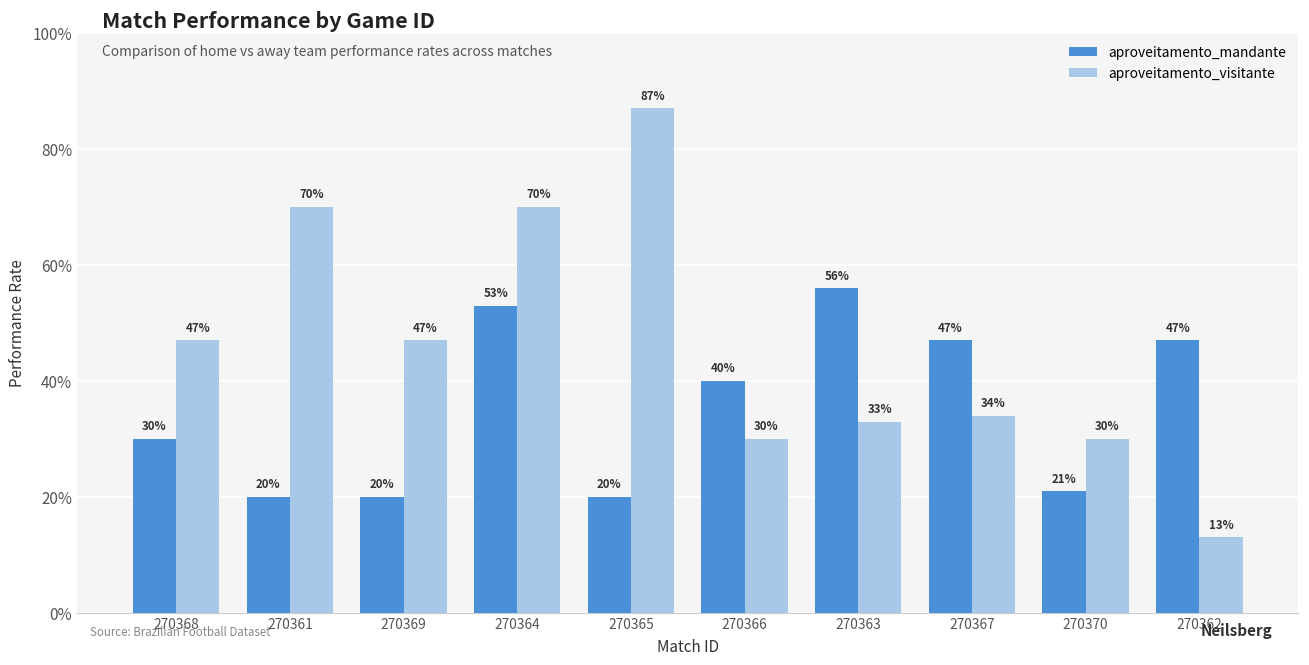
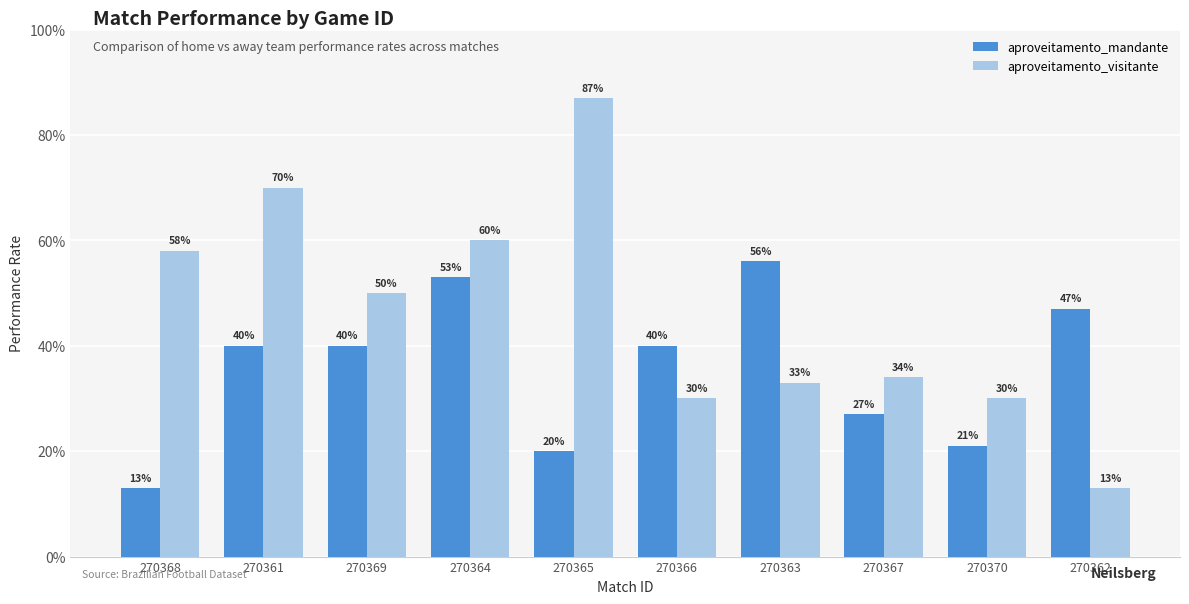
aproveitamento_mandante, 270368: 30% -> 13%
aproveitamento_visitante, 270368: 47% -> 58%
aproveitamento_mandante, 270361: 20% -> 40%
aproveitamento_mandante, 270369: 20% -> 40%
aproveitamento_visitante, 270369: 47% -> 50%
aproveitamento_visitante, 270364: 70% -> 60%
aproveitamento_mandante, 270367: 47% -> 27%
